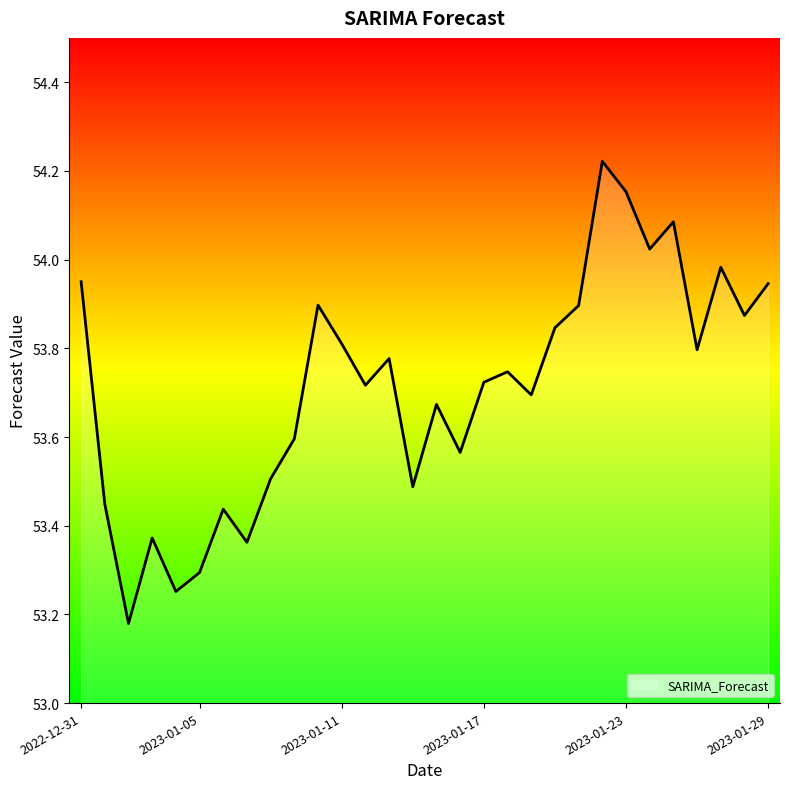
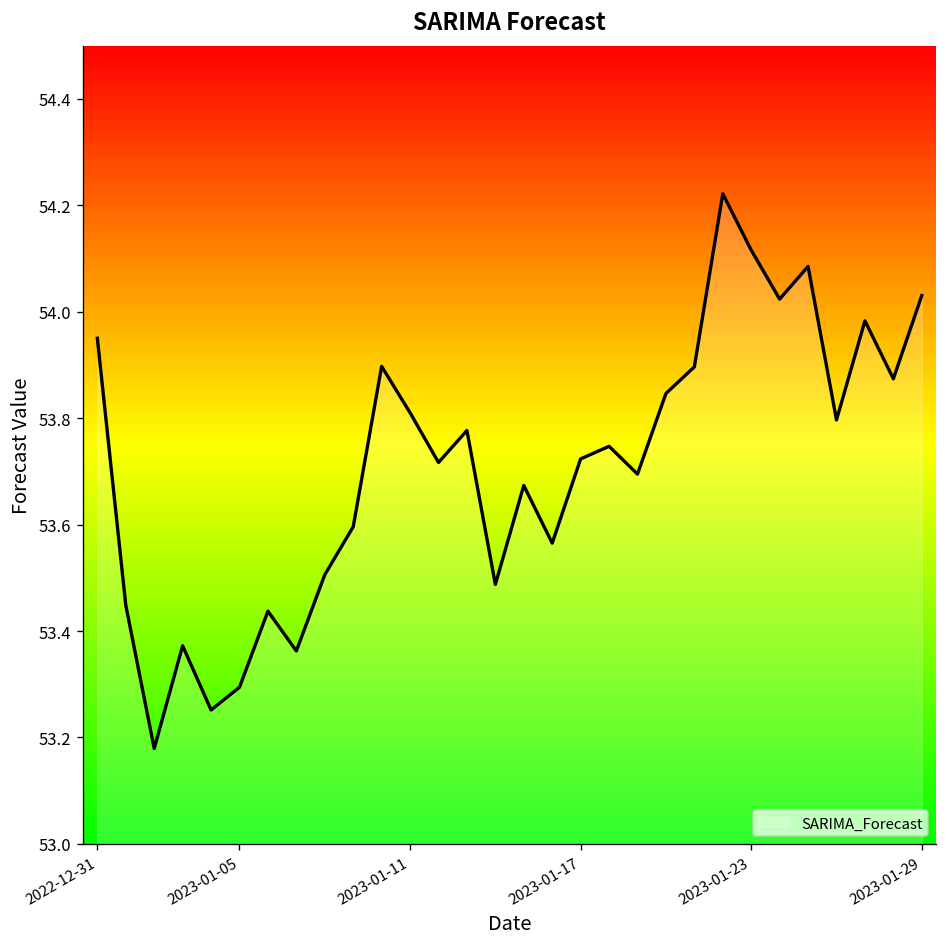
2023-01-23: 54.15 -> 54.12
2023-01-29: 53.95 -> 54.03
